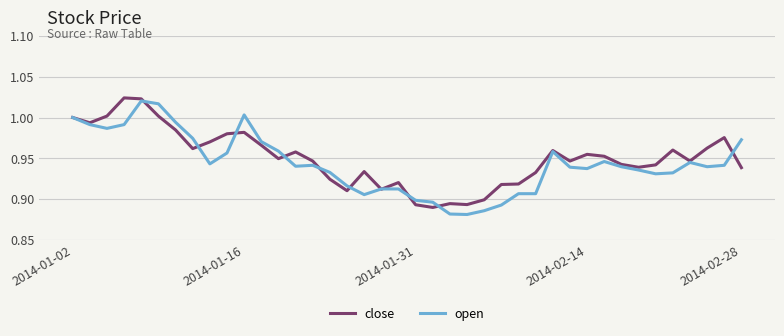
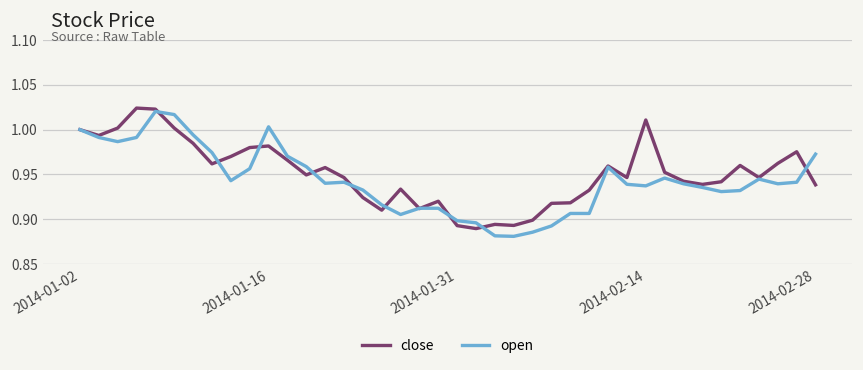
close, 2014-02-14: 0.95 -> 1.01
